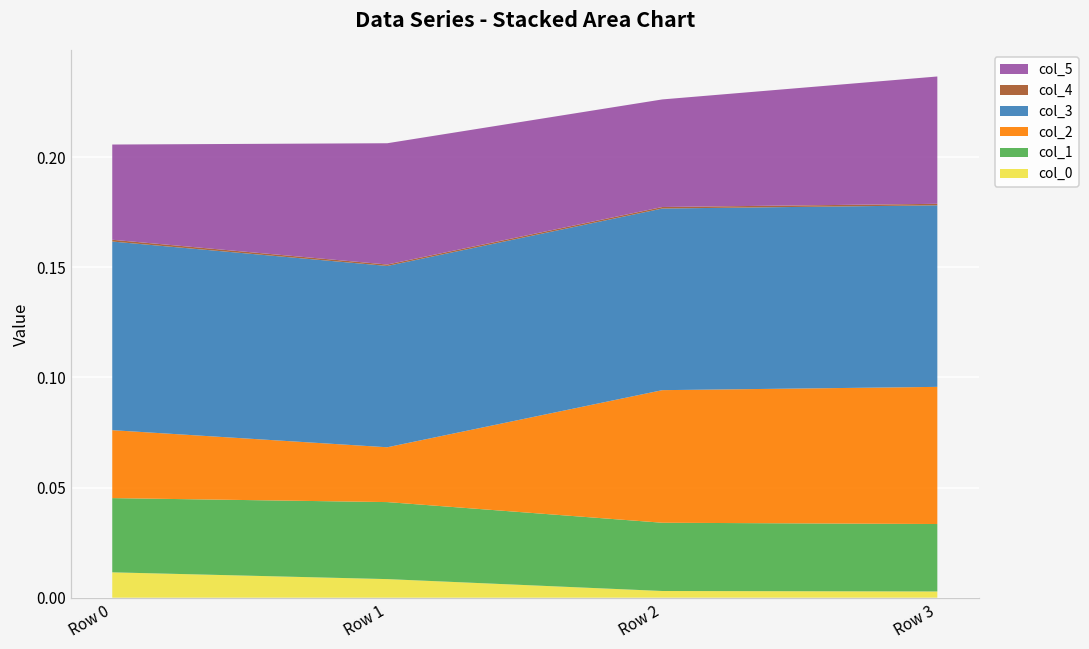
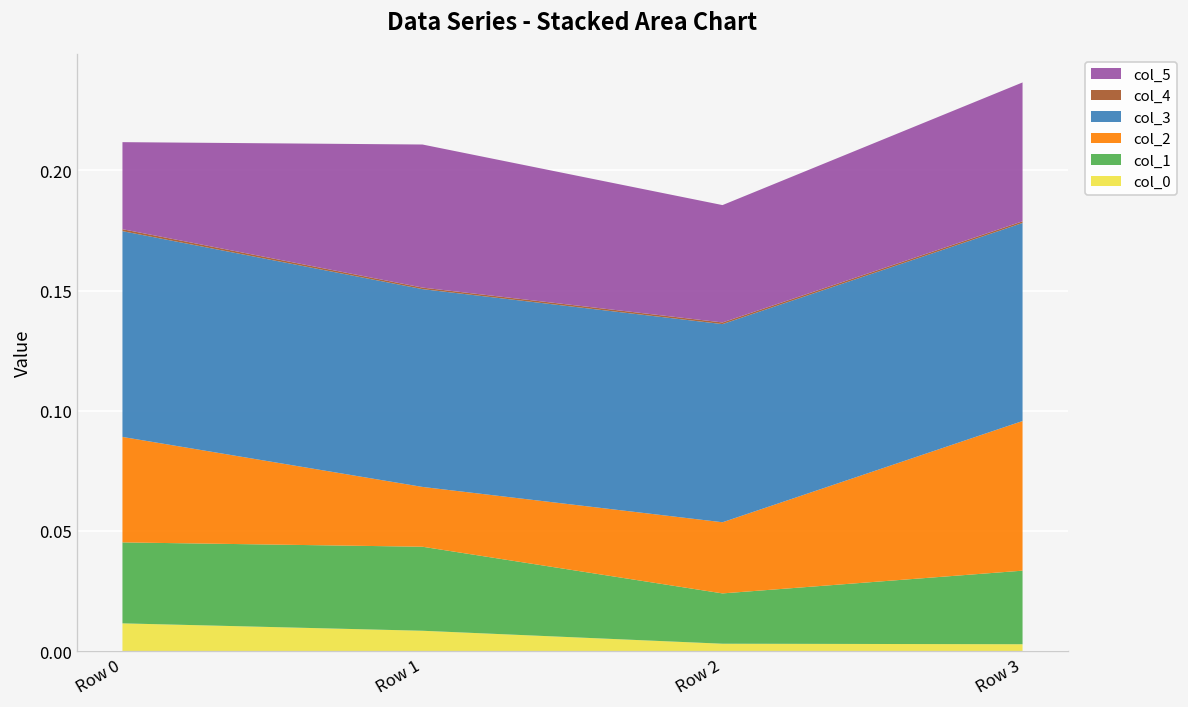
col_2, Row 0: 0.031 -> 0.044
col_5, Row 0: 0.043 -> 0.036
col_5, Row 1: 0.055 -> 0.060
col_1, Row 2: 0.031 -> 0.021
col_2, Row 2: 0.060 -> 0.030
